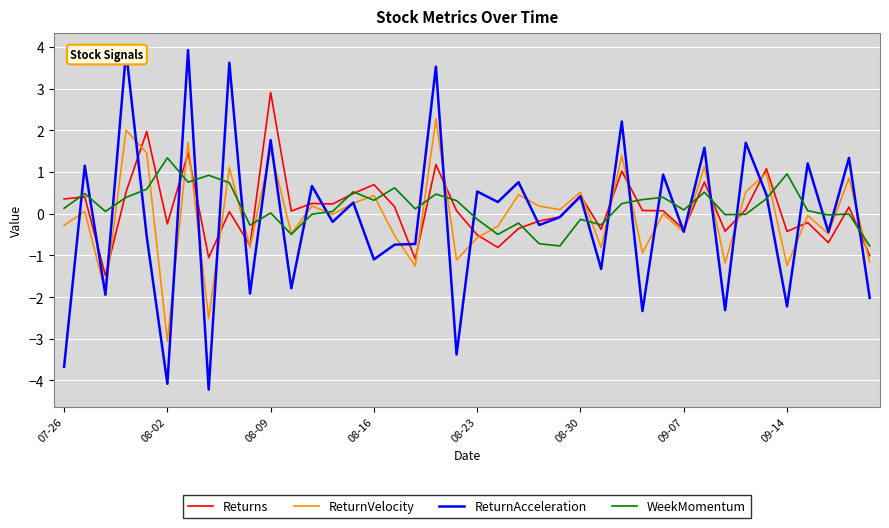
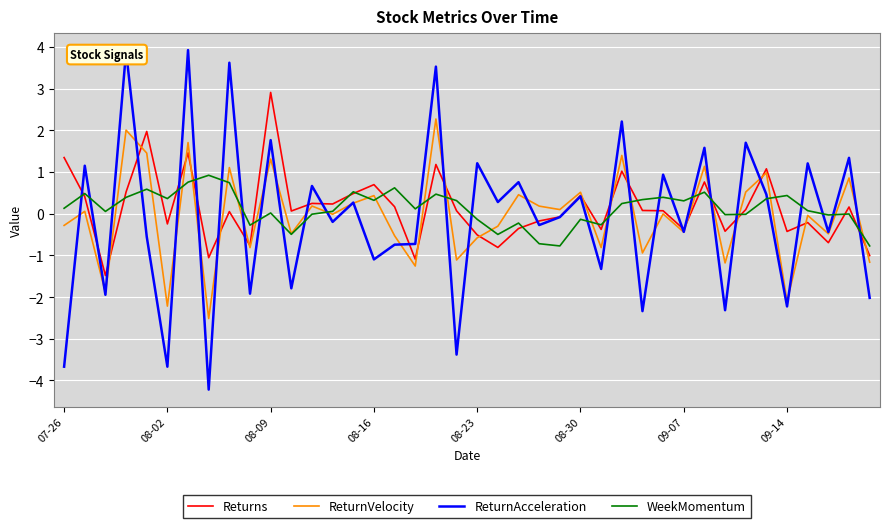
Returns, 07-26: 0.4 -> 1.3
ReturnVelocity, 08-02: -3.1 -> -2.2
ReturnAcceleration, 08-02: -4.1 -> -3.7
WeekMomentum, 08-02: 1.3 -> 0.4
ReturnVelocity, 08-09: 1.5 -> 1.3
ReturnAcceleration, 08-23: 0.5 -> 1.2
WeekMomentum, 09-07: 0.1 -> 0.3
ReturnVelocity, 09-14: -1.2 -> -2.1
WeekMomentum, 09-14: 1.0 -> 0.4
